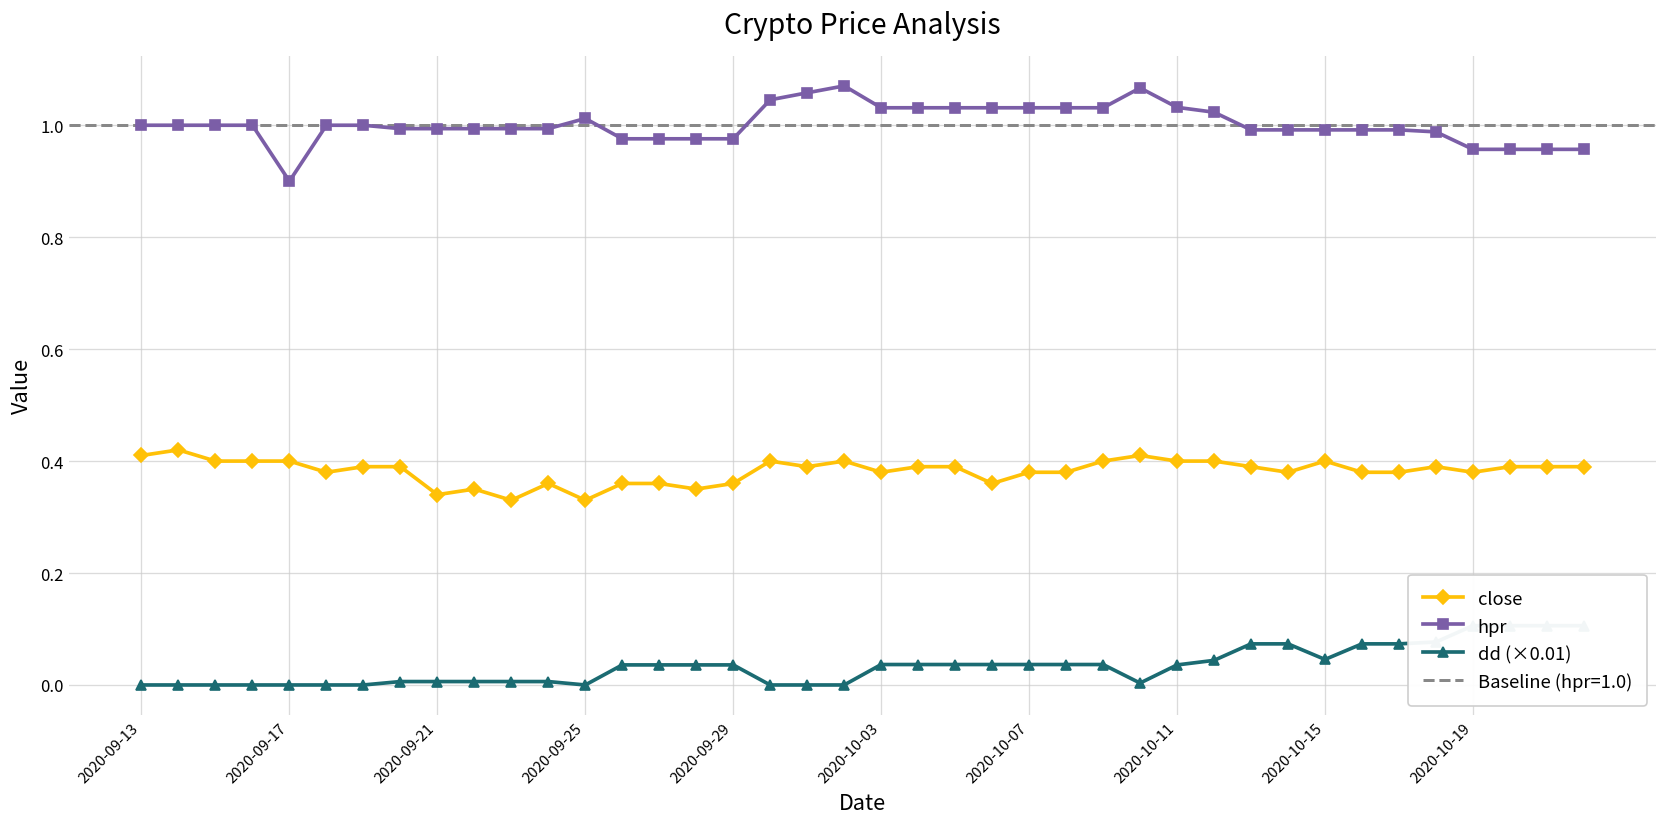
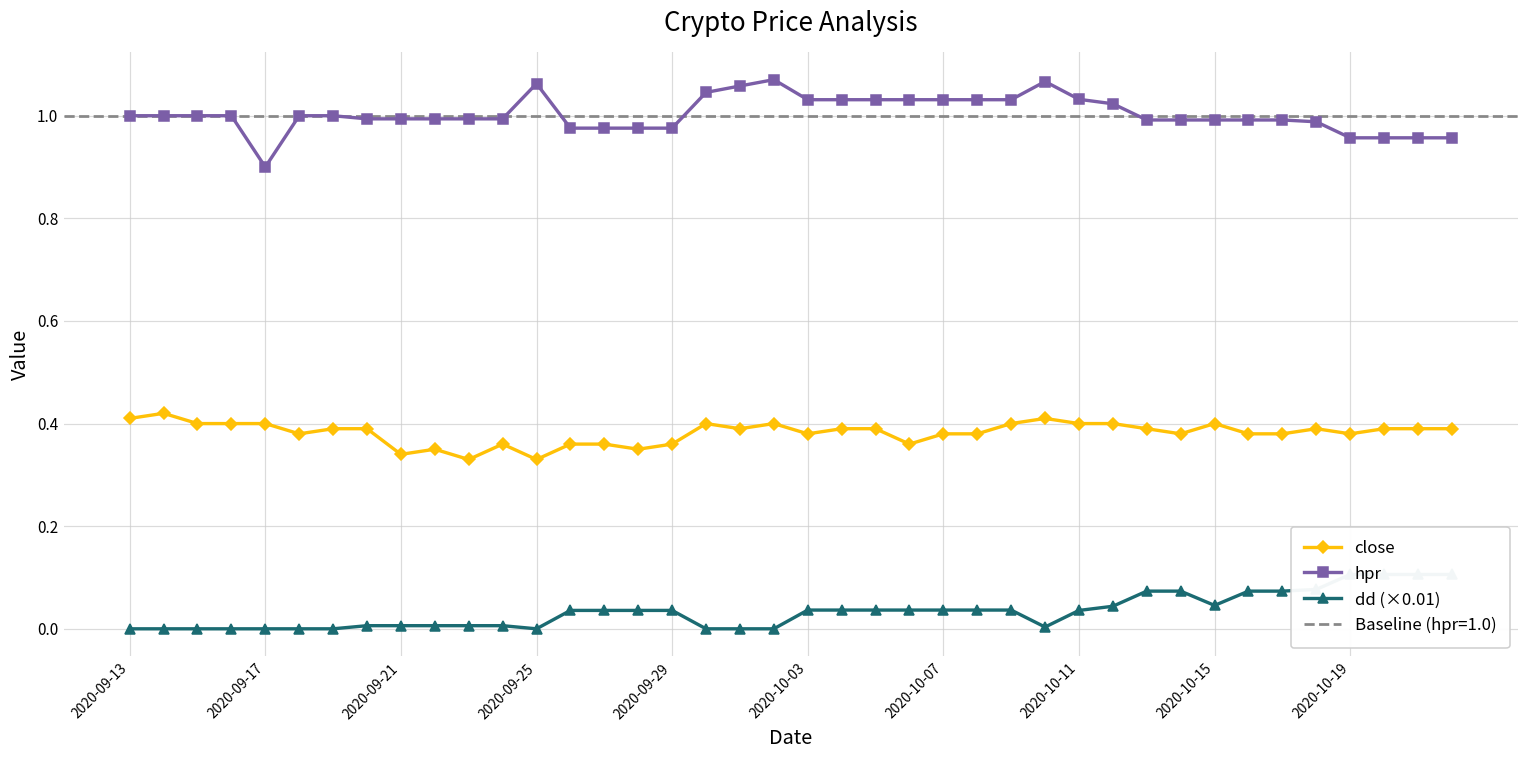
hpr, 2020-09-25: 1.01 -> 1.06
